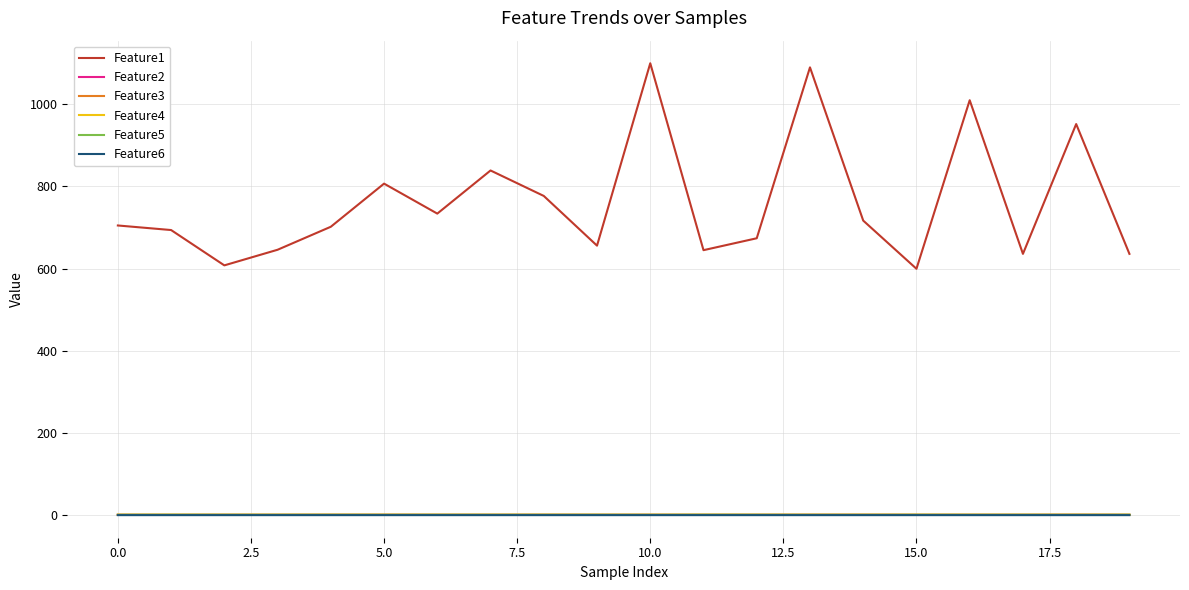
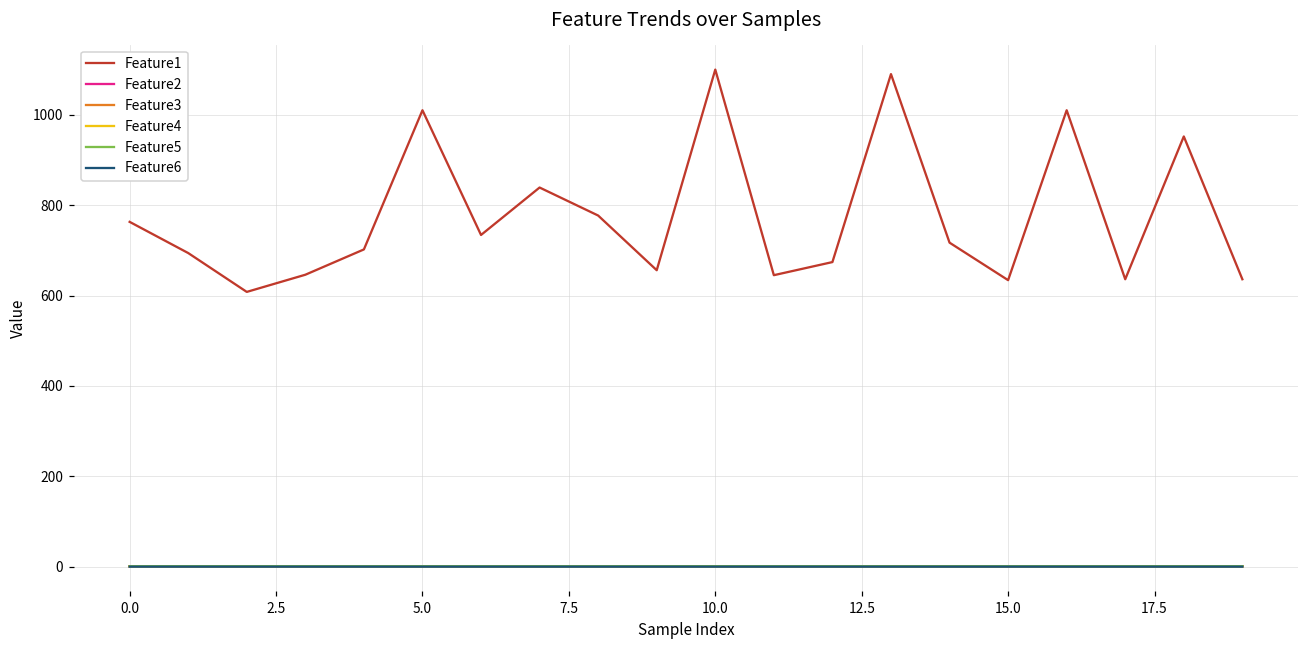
Feature1, 0.0: 710 -> 760
Feature1, 5.0: 810 -> 1010
Feature1, 15.0: 600 -> 630
